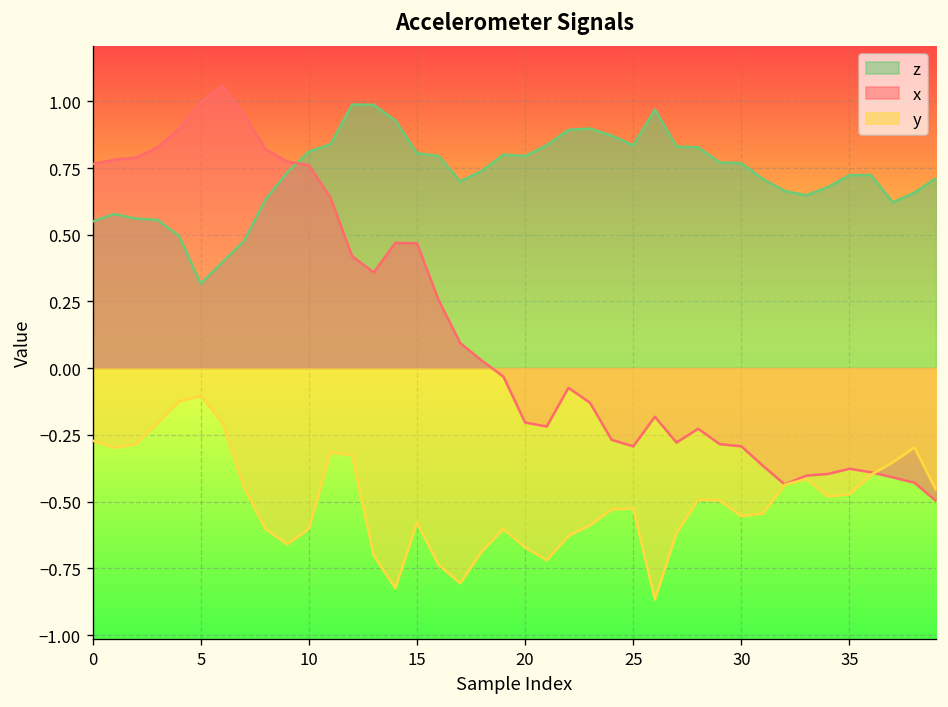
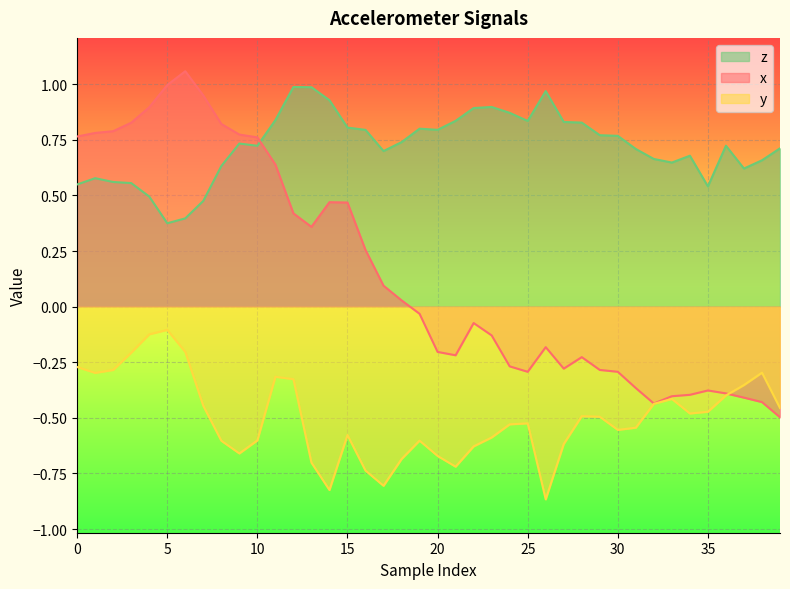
z, 5: 0.32 -> 0.38
z, 10: 0.81 -> 0.72
z, 35: 0.72 -> 0.54
